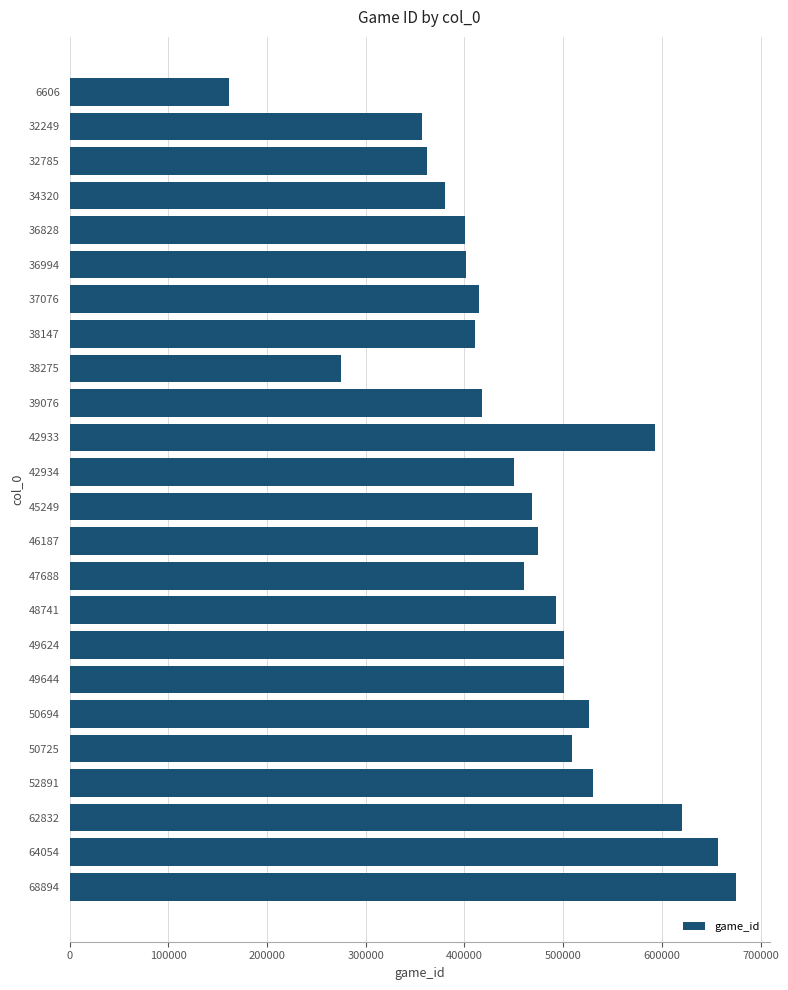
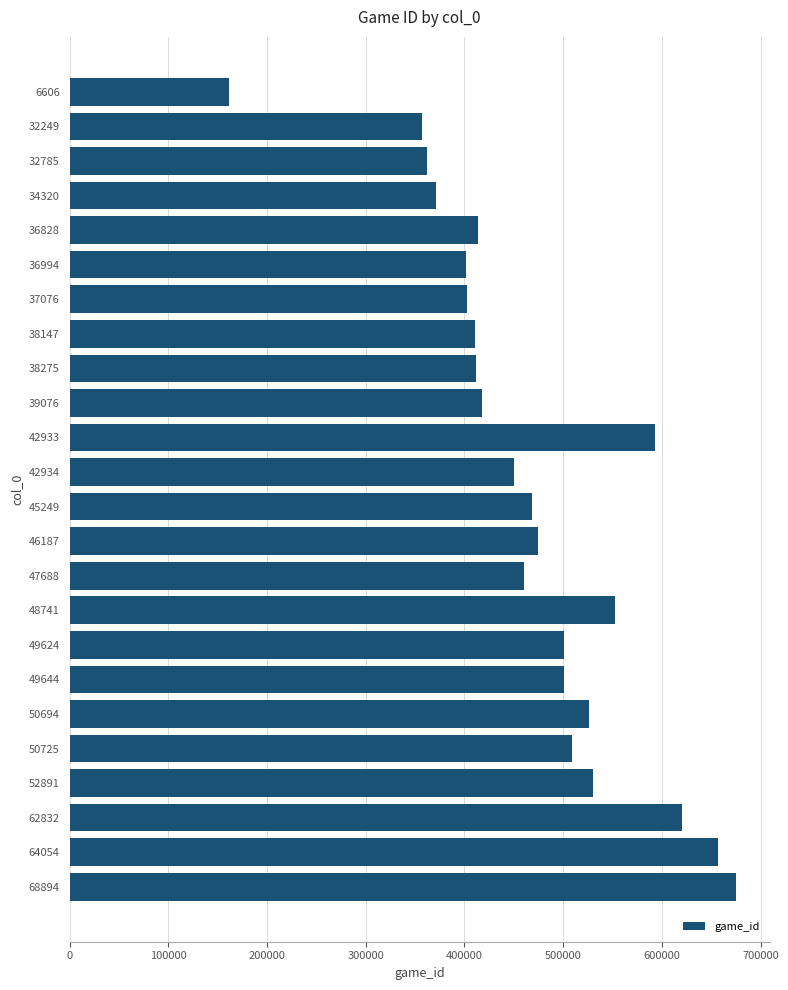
34320: 380000 -> 370000
36828: 400000 -> 410000
37076: 410000 -> 400000
38275: 270000 -> 410000
48741: 490000 -> 550000
